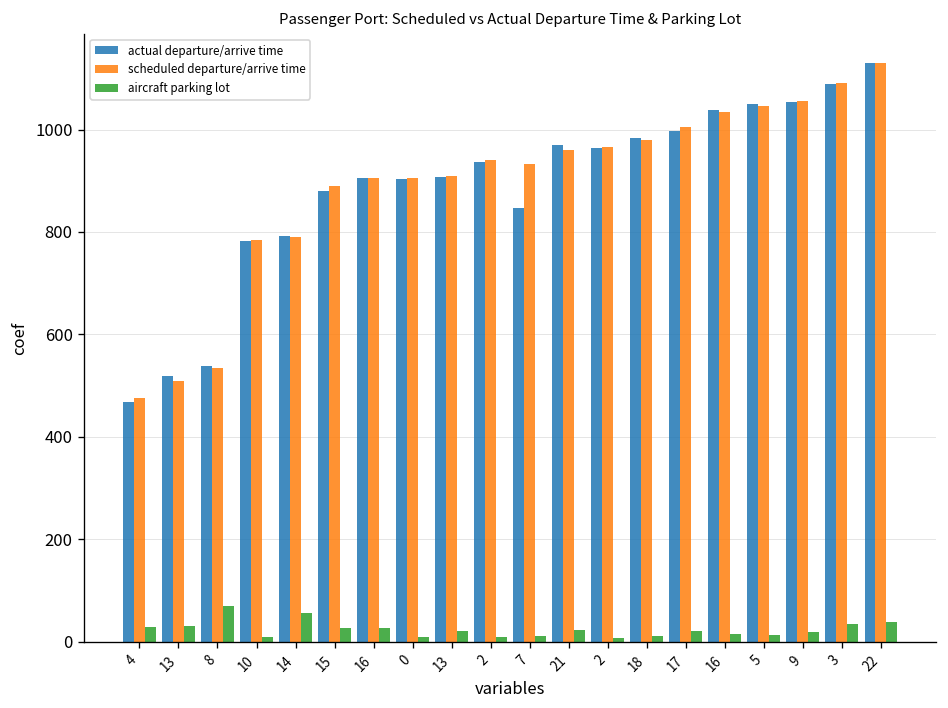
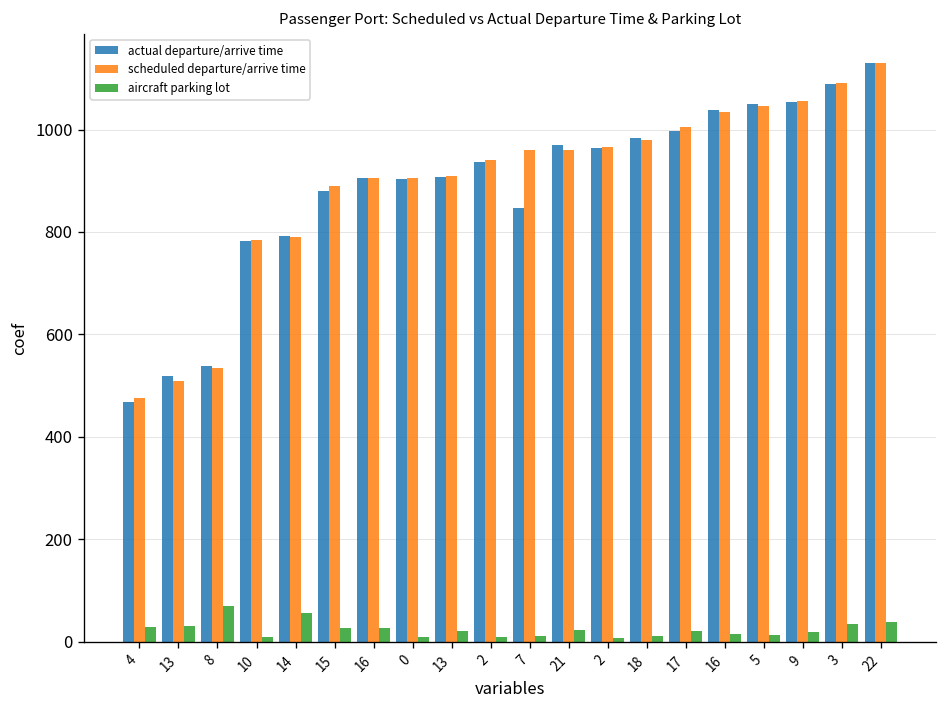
scheduled departure/arrive time, 7: 930 -> 960
